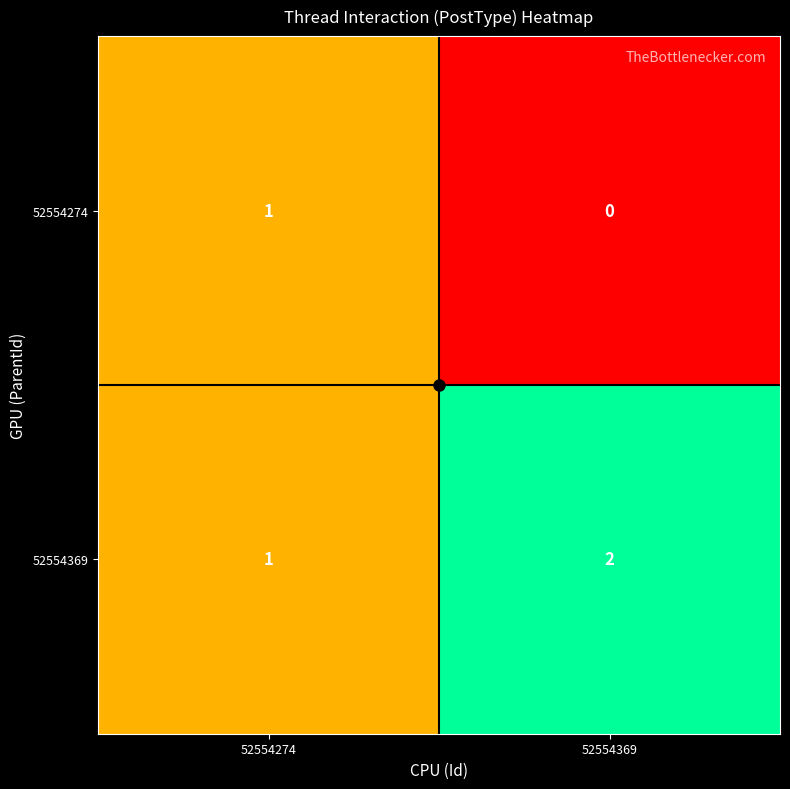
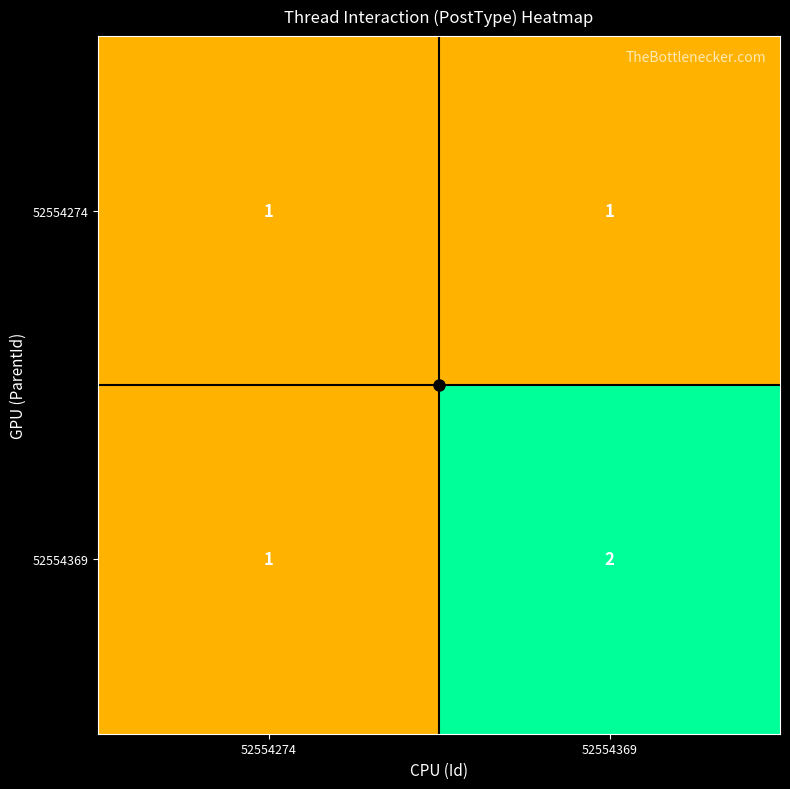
52554274, 52554369: 0 -> 1
